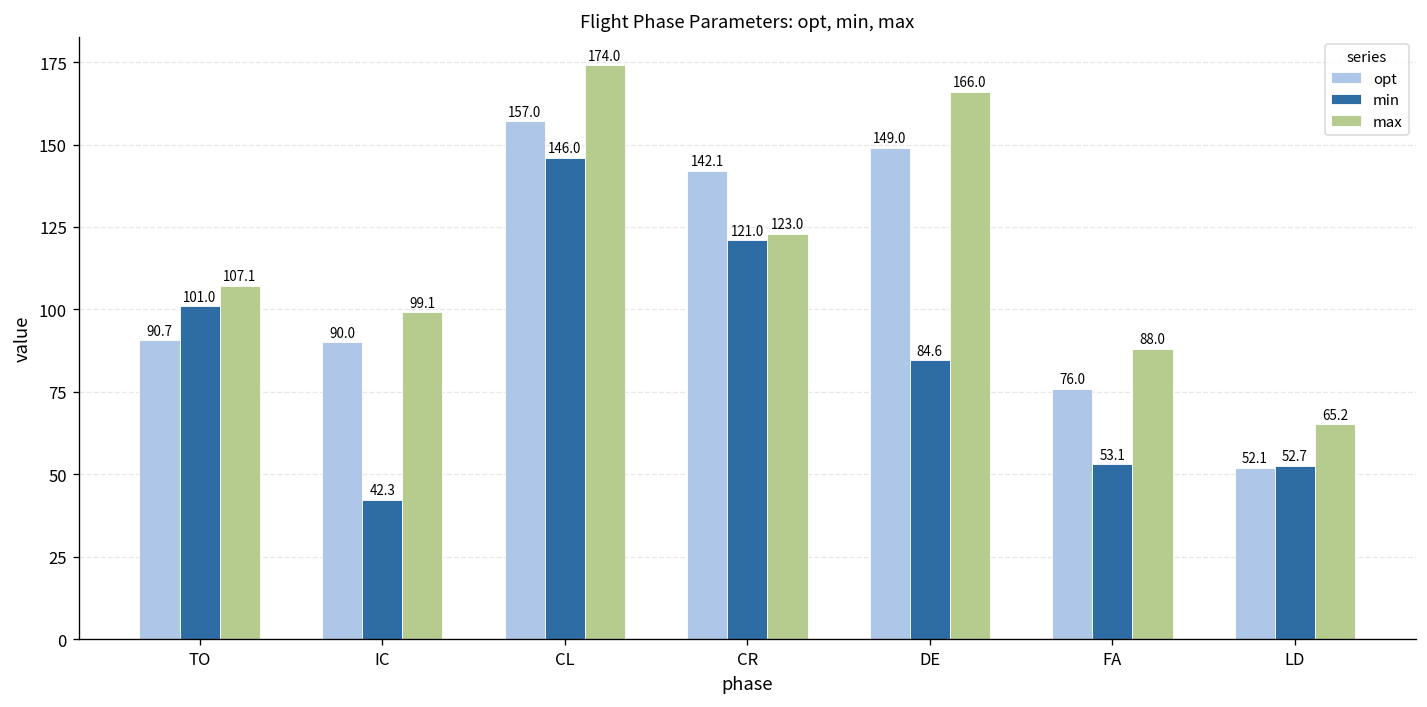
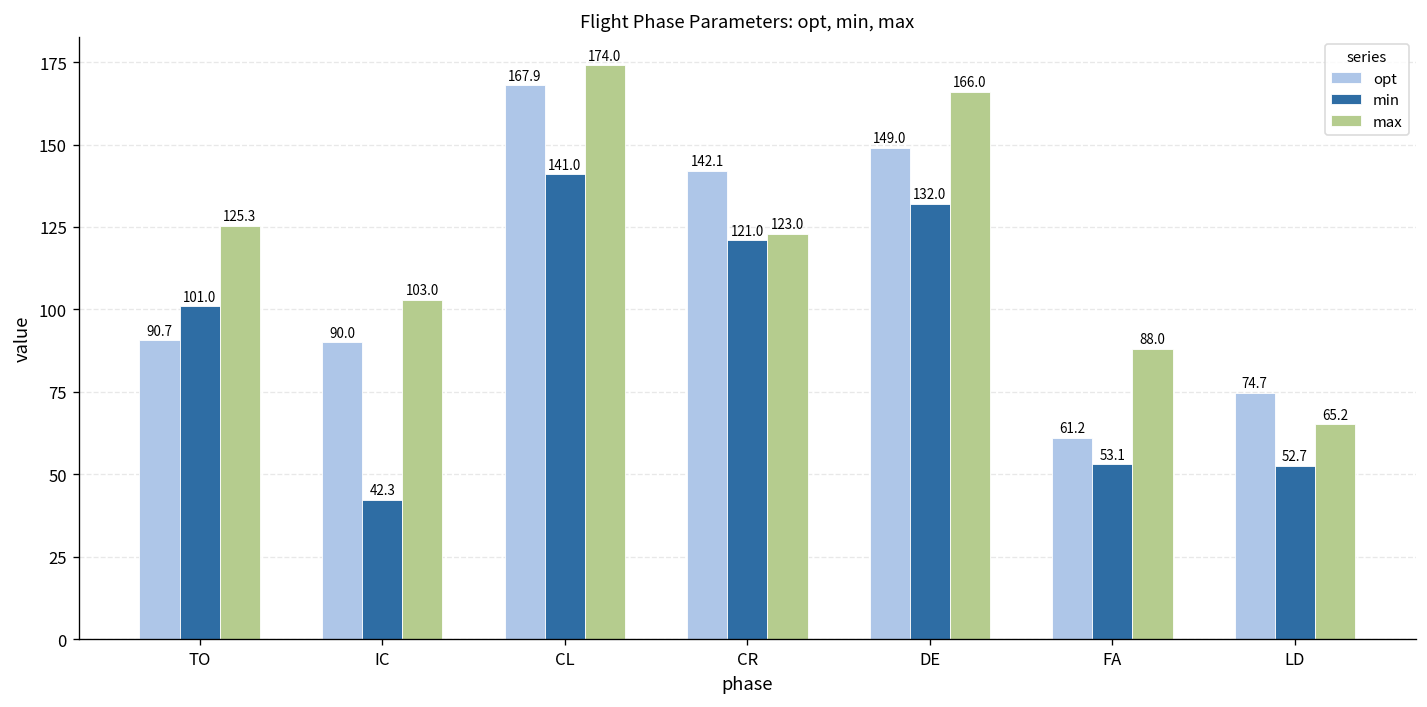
max, TO: 107.1 -> 125.3
max, IC: 99.1 -> 103.0
opt, CL: 157.0 -> 167.9
min, CL: 146.0 -> 141.0
min, DE: 84.6 -> 132.0
opt, FA: 76.0 -> 61.2
opt, LD: 52.1 -> 74.7
